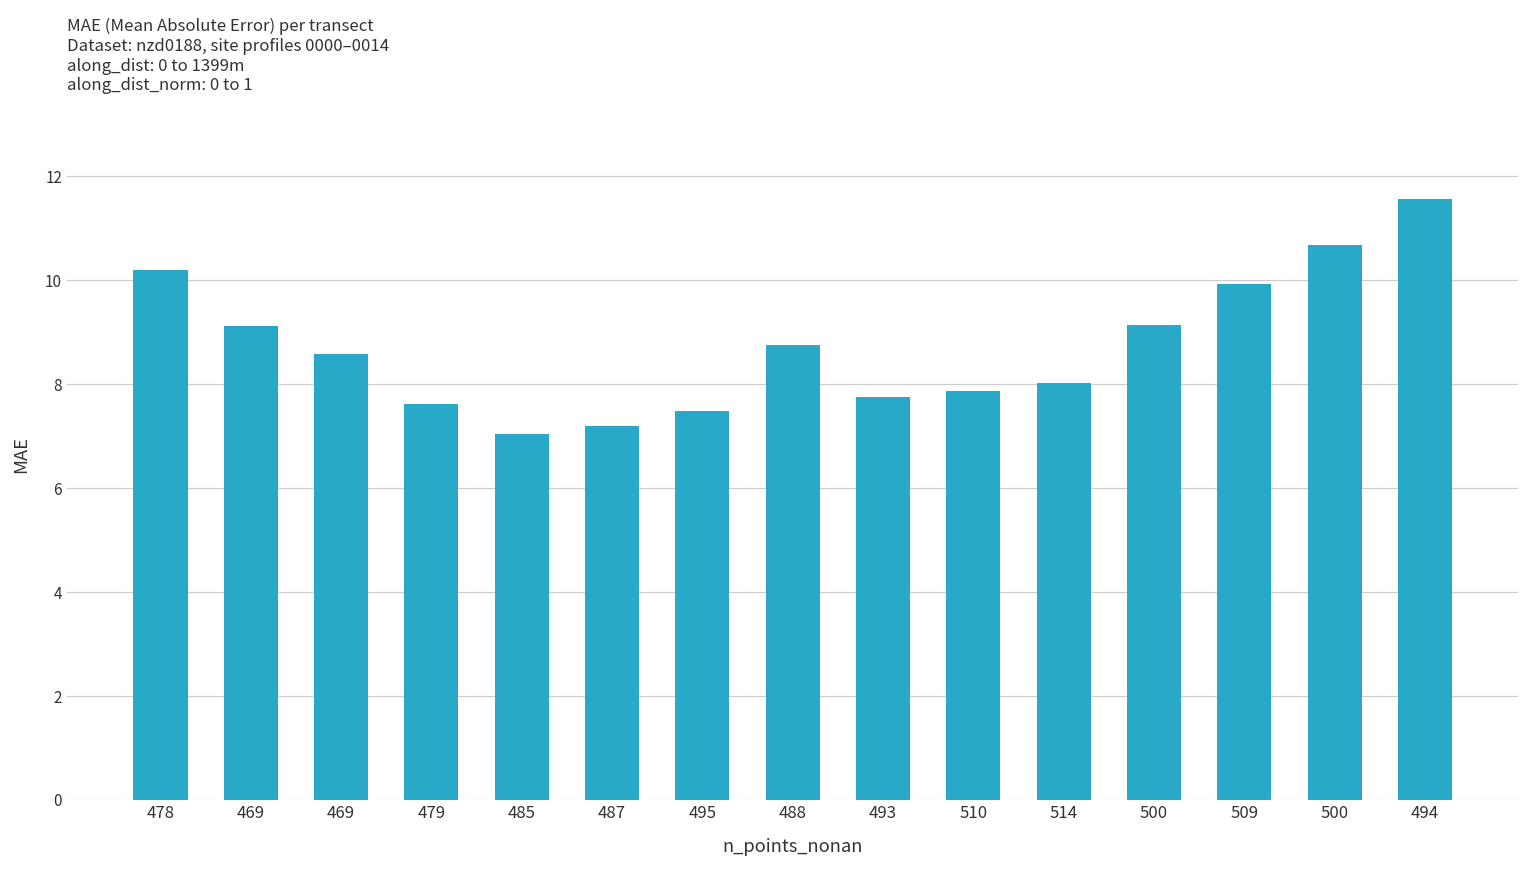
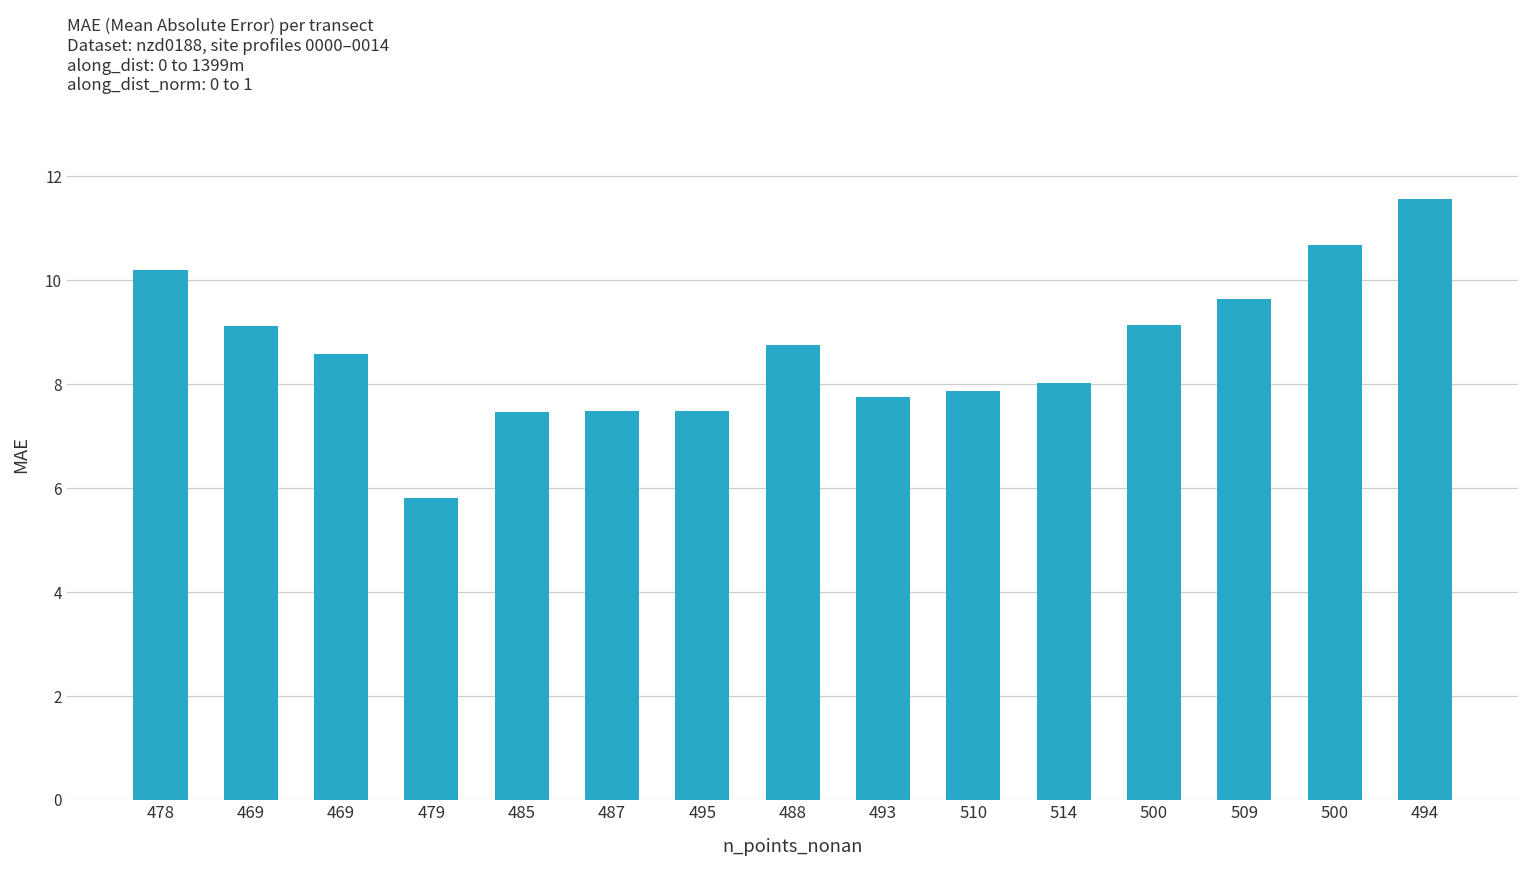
479: 7.6 -> 5.8
485: 7.0 -> 7.5
487: 7.2 -> 7.5
509: 9.9 -> 9.6
